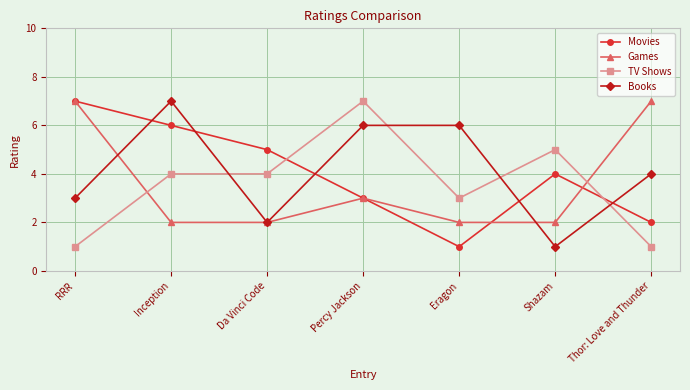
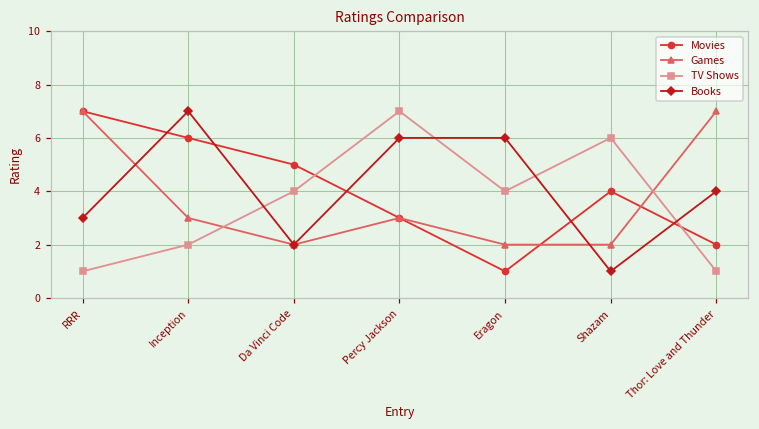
Games, Inception: 2 -> 3
TV Shows, Inception: 4 -> 2
TV Shows, Eragon: 3 -> 4
TV Shows, Shazam: 5 -> 6
